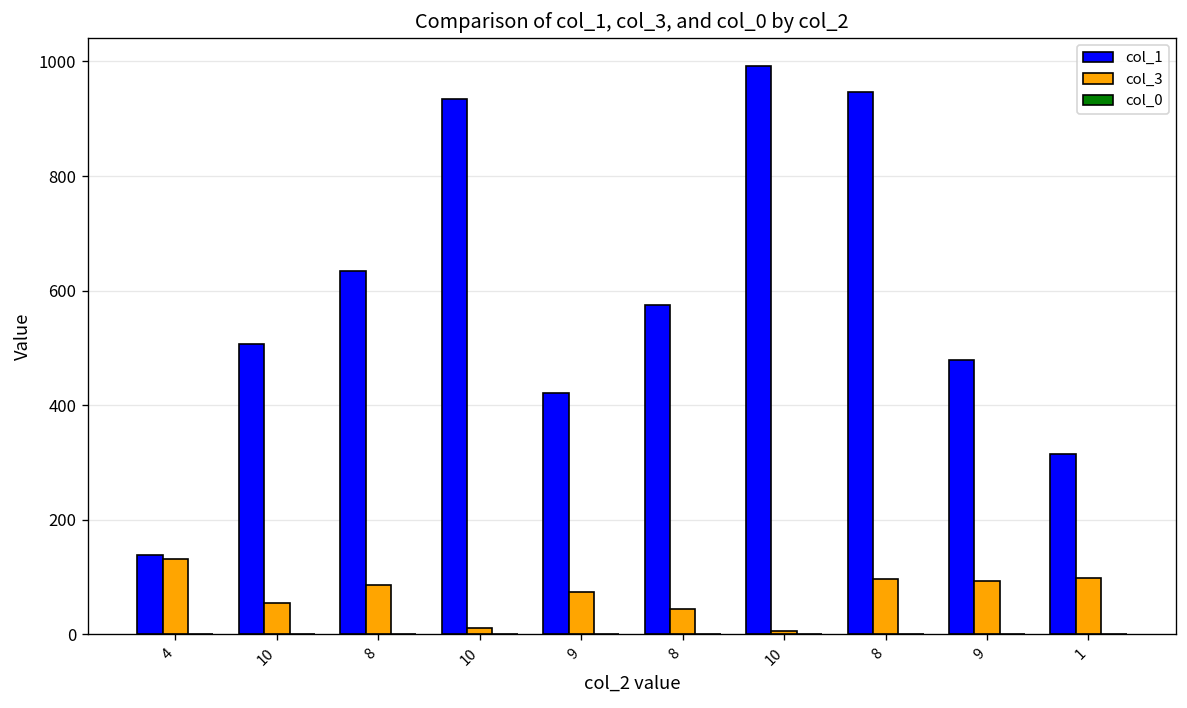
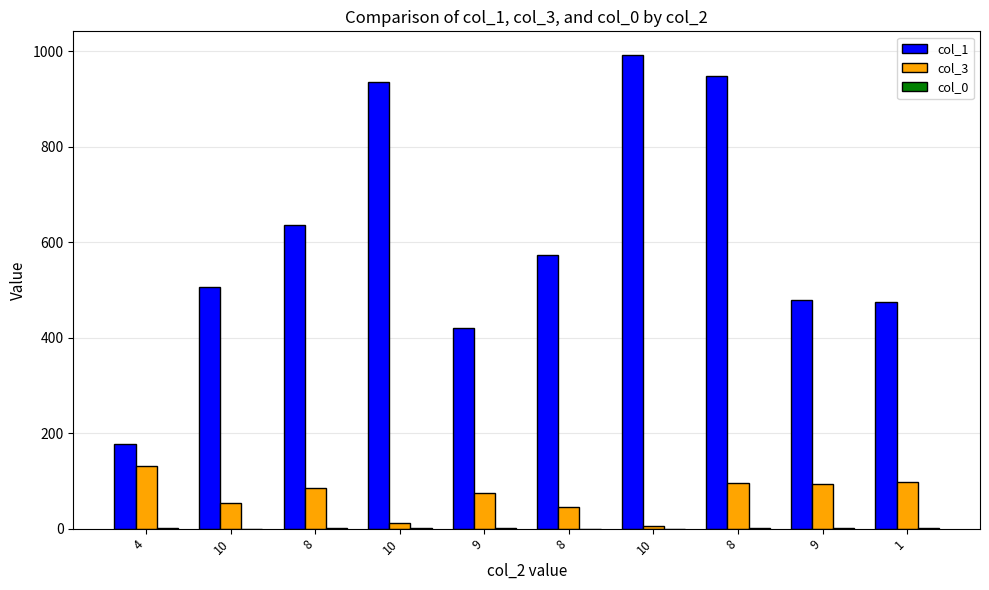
col_1, 4: 140 -> 180
col_1, 1: 320 -> 470
